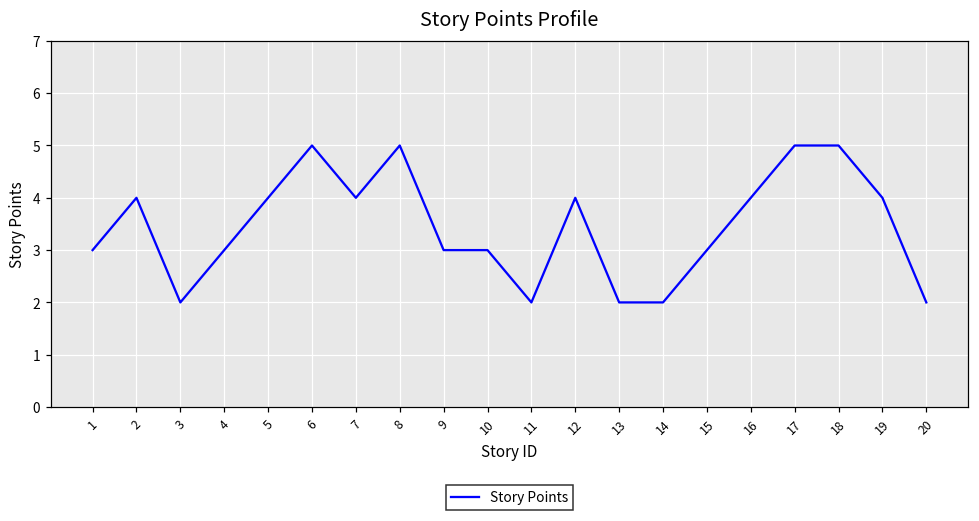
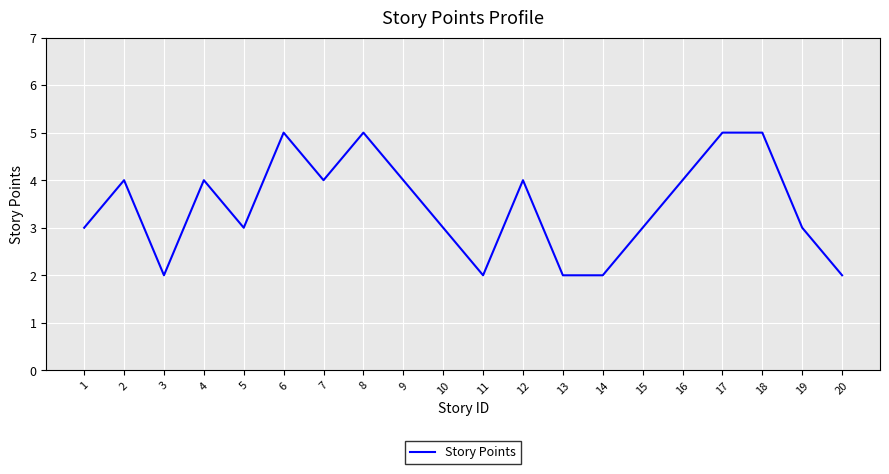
4: 3 -> 4
5: 4 -> 3
9: 3 -> 4
19: 4 -> 3
